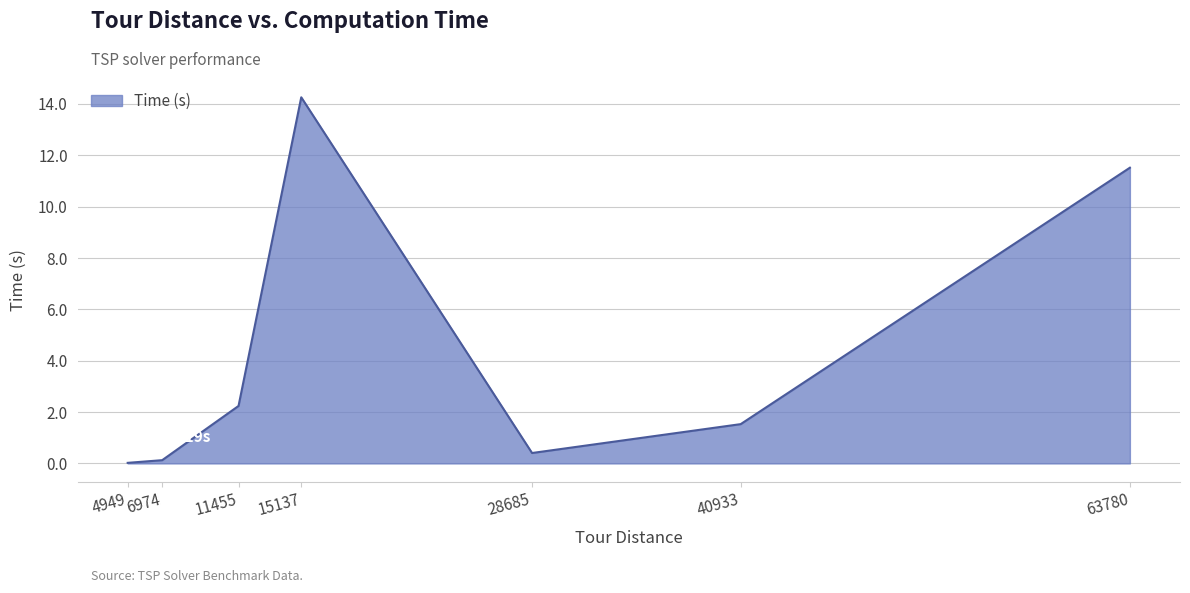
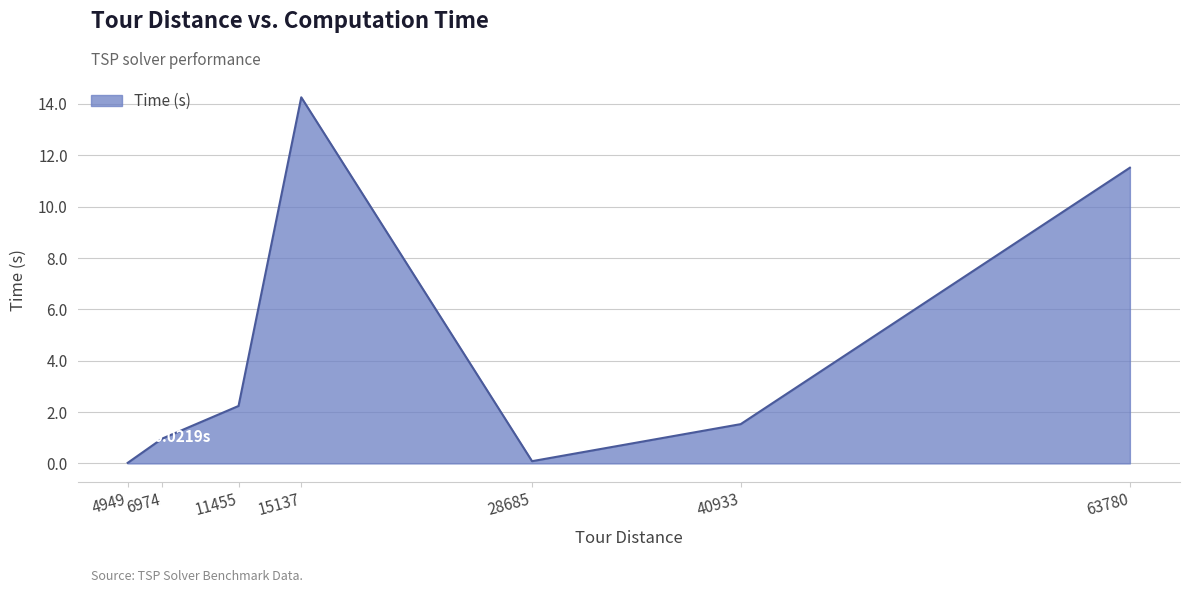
6974: 0.1 -> 1.0
28685: 0.4 -> 0.1
